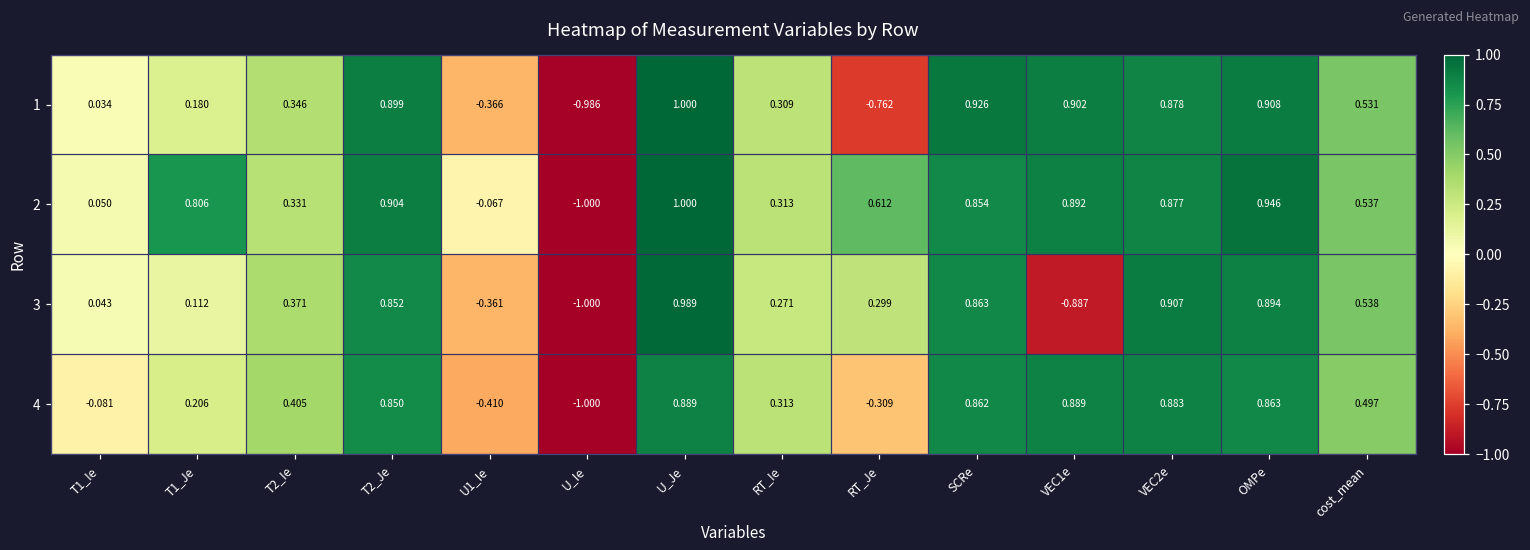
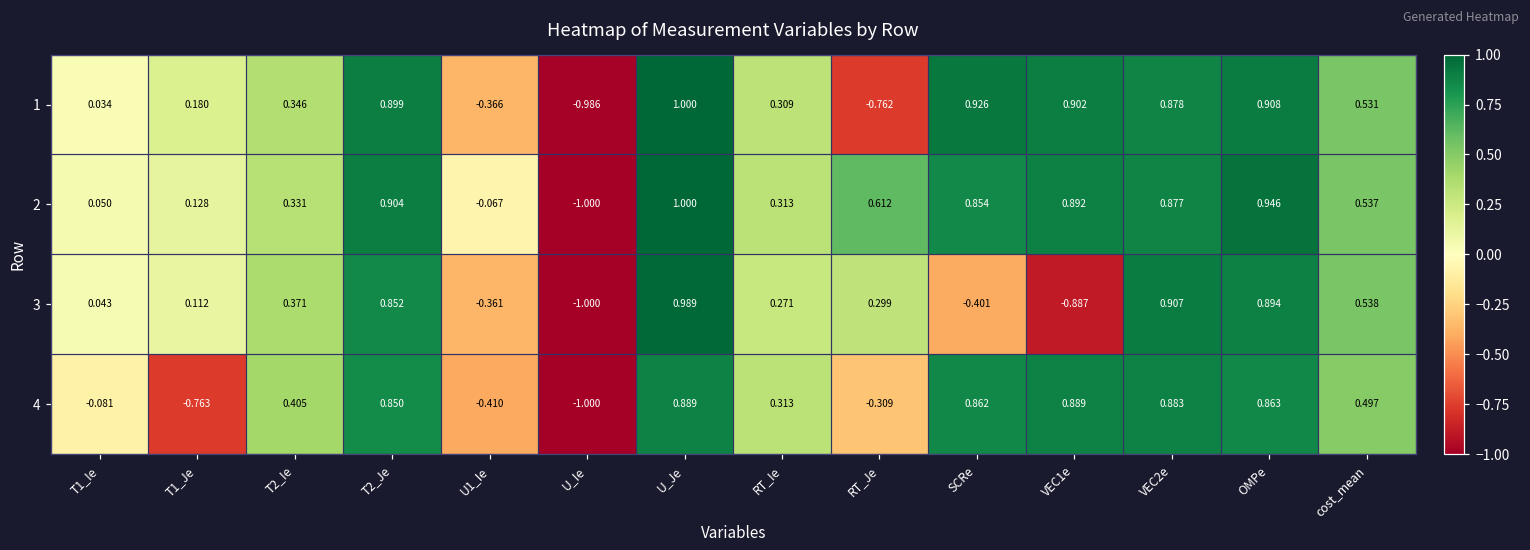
2, T1_Je: 0.806 -> 0.128
3, SCRe: 0.863 -> -0.401
4, T1_Je: 0.206 -> -0.763
